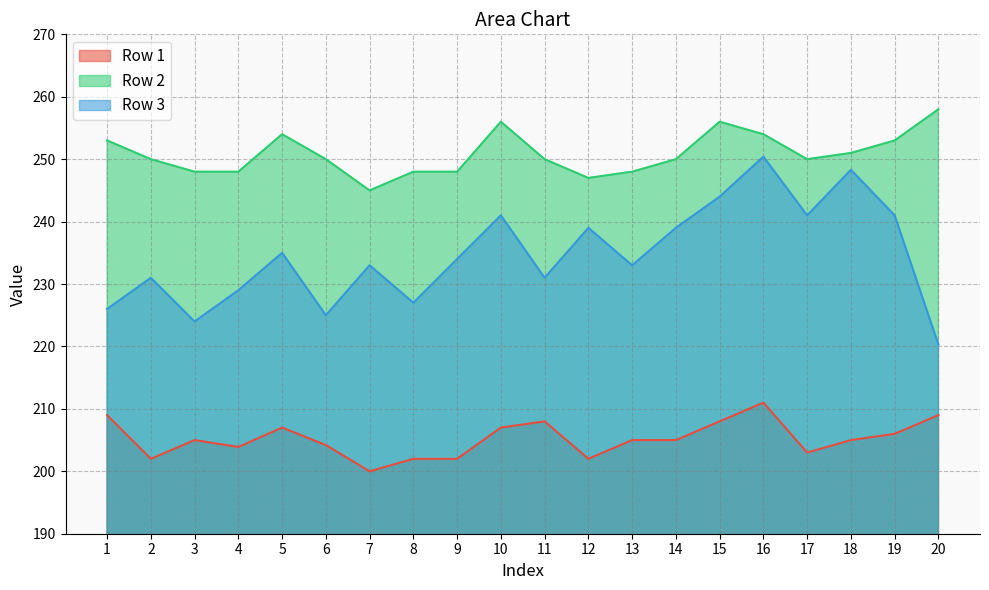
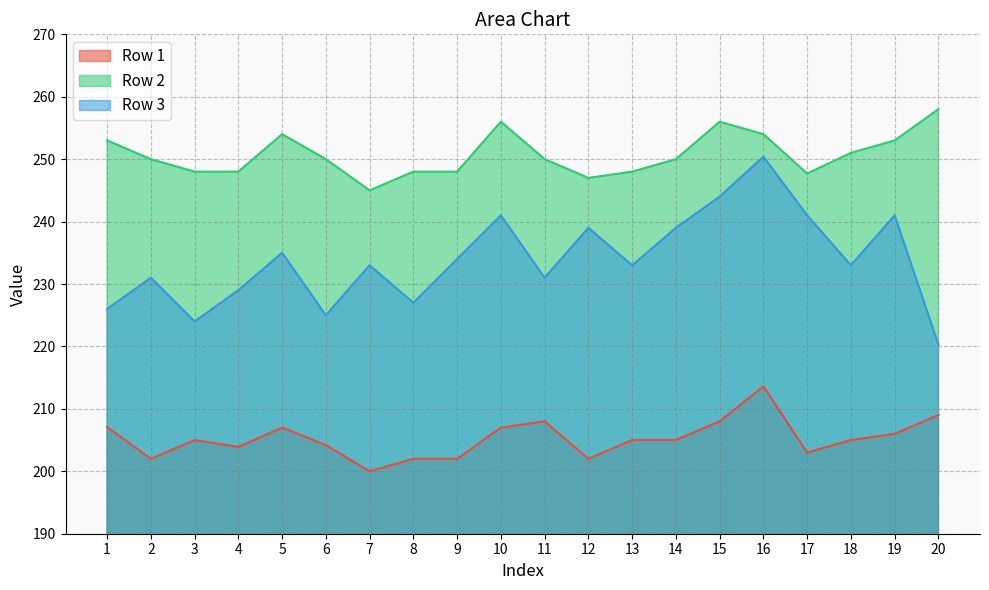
Row 1, 1: 209 -> 207
Row 1, 16: 211 -> 214
Row 2, 17: 250 -> 248
Row 3, 18: 248 -> 233
